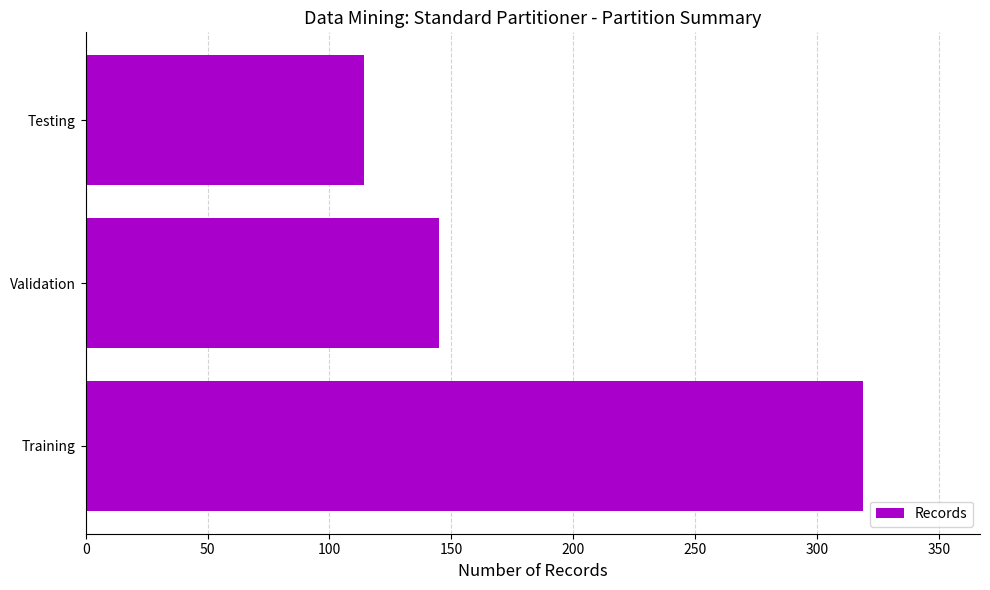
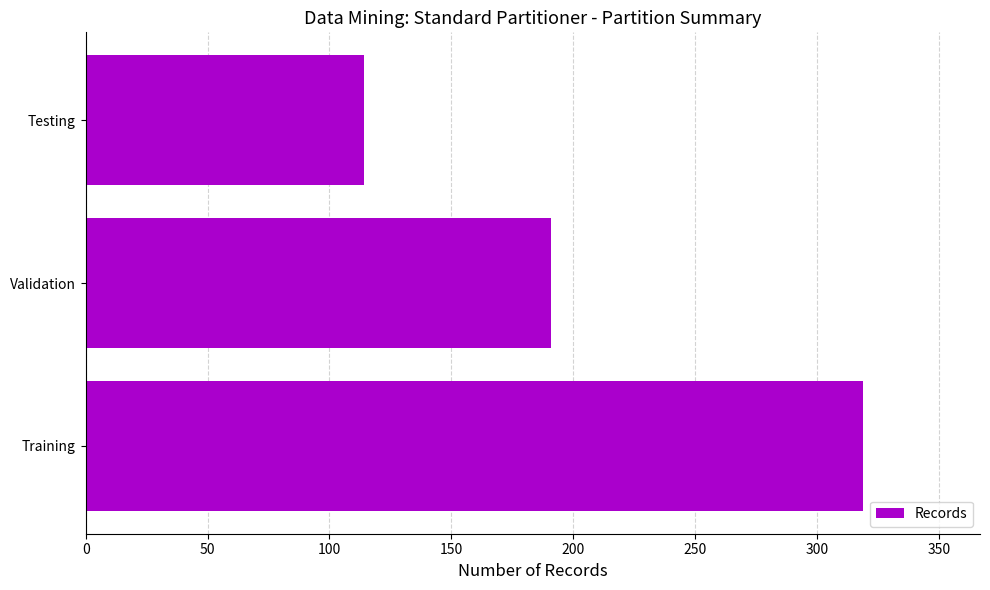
Validation: 145 -> 191
